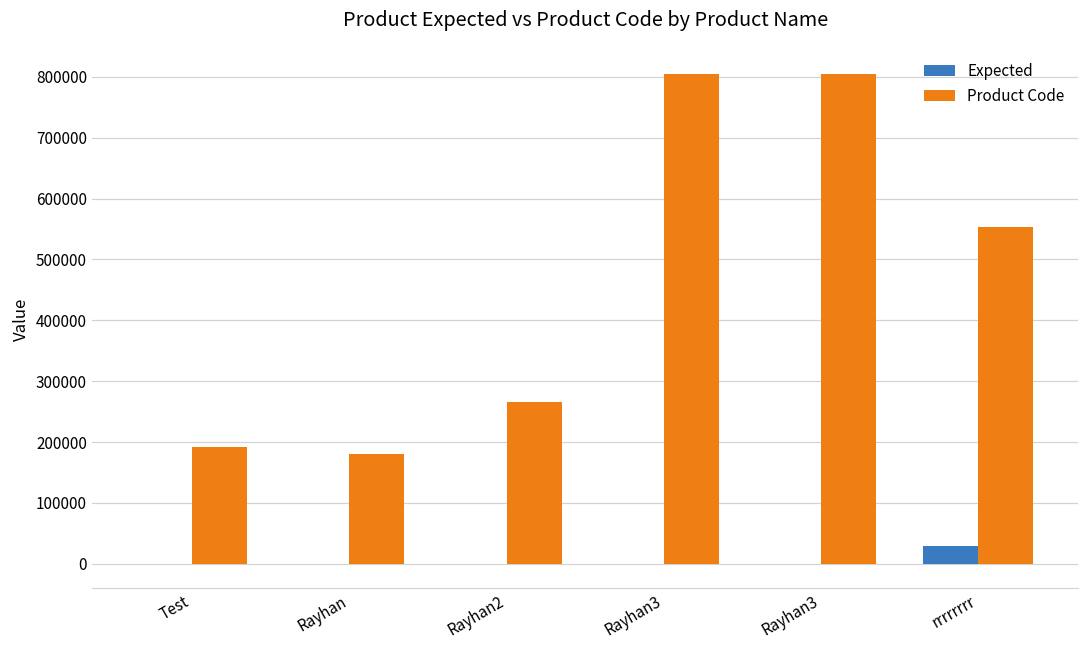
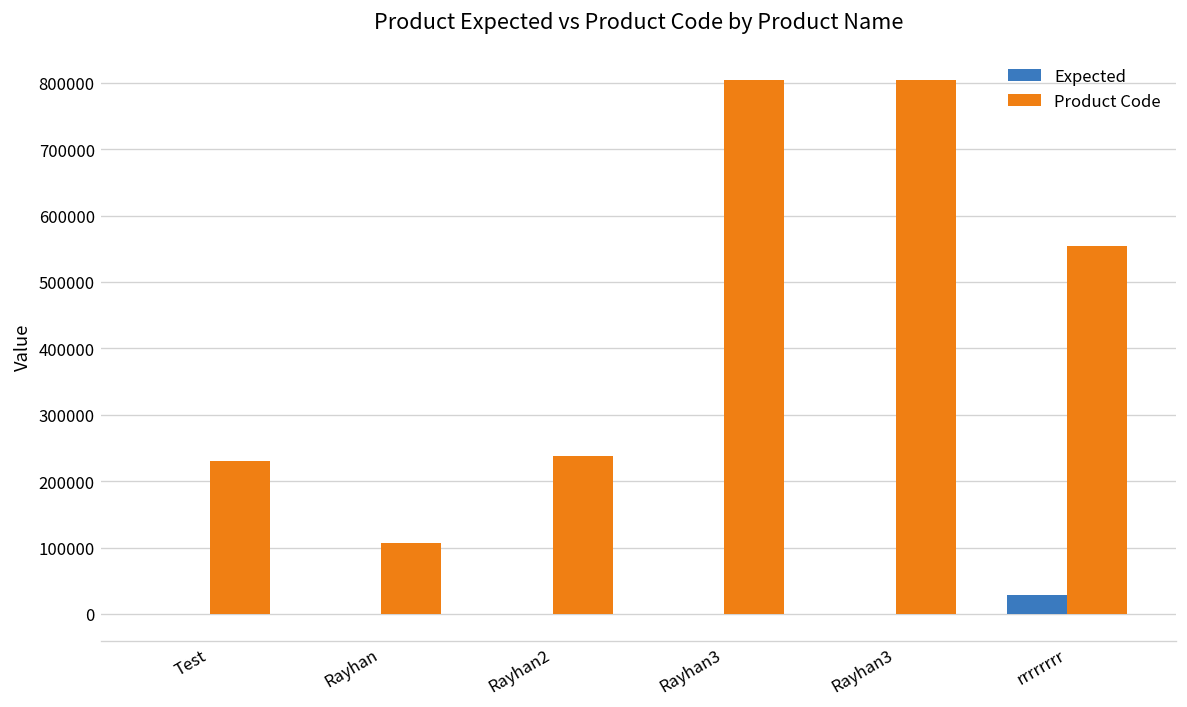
Product Code, Test: 190000 -> 230000
Product Code, Rayhan: 180000 -> 110000
Product Code, Rayhan2: 270000 -> 240000
